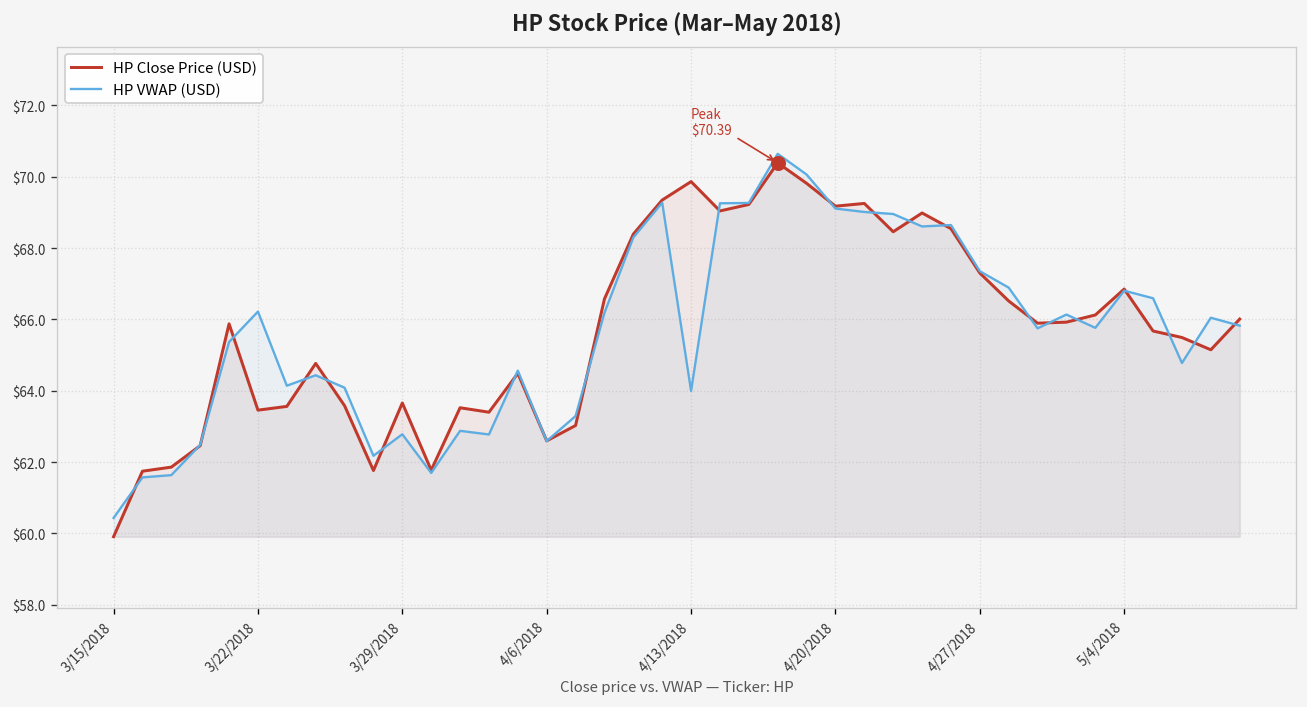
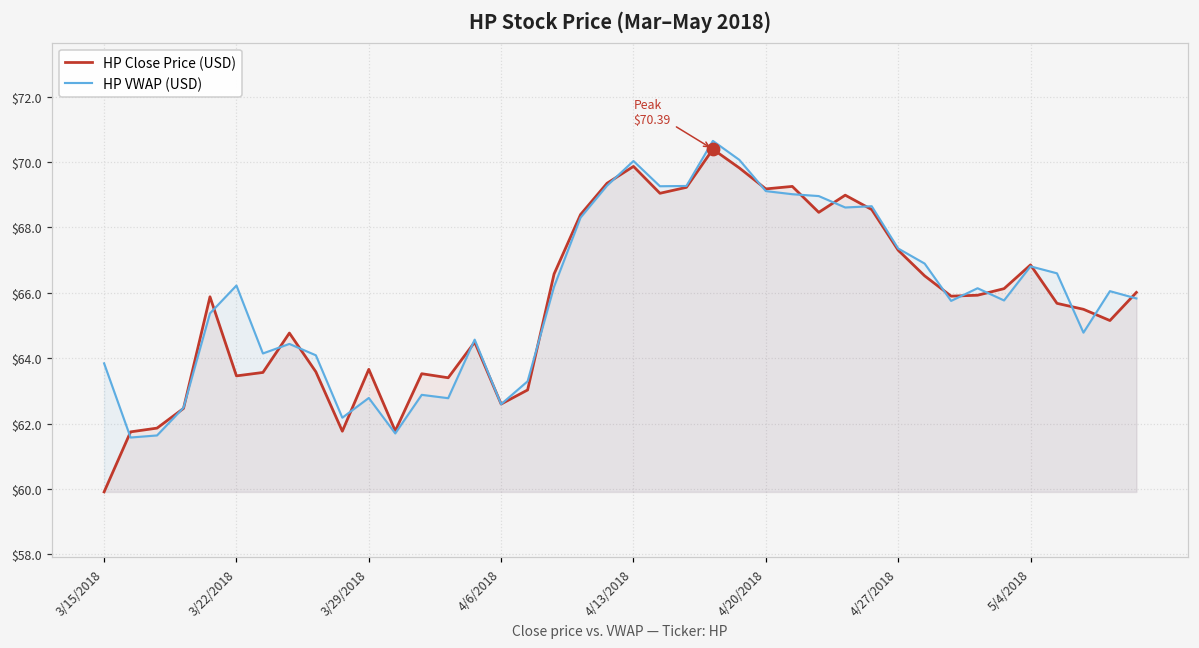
HP VWAP (USD), 3/15/2018: $60.4 -> $63.8
HP VWAP (USD), 4/13/2018: $64.0 -> $70.0
